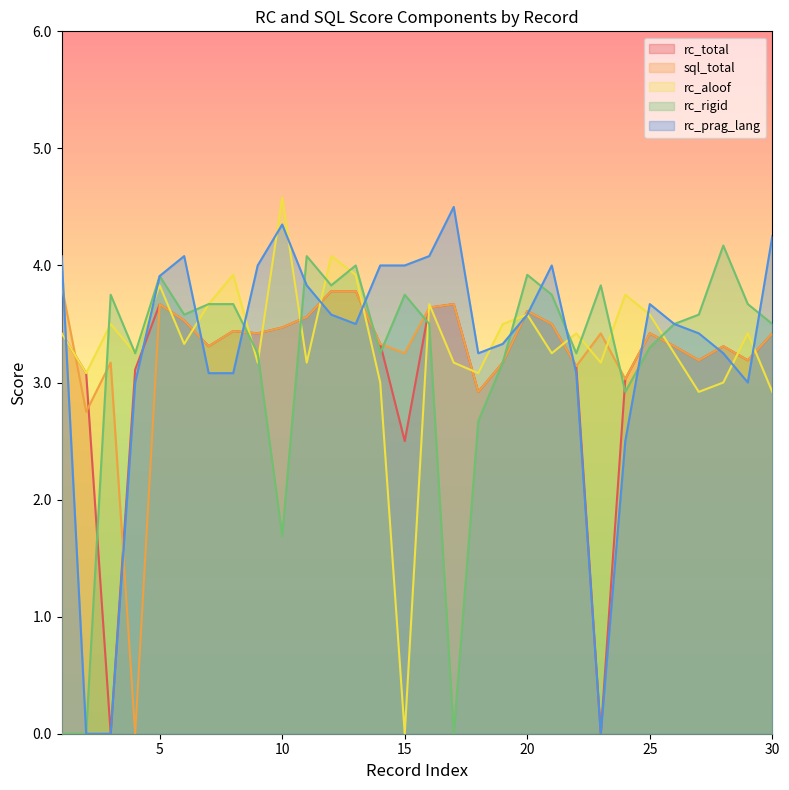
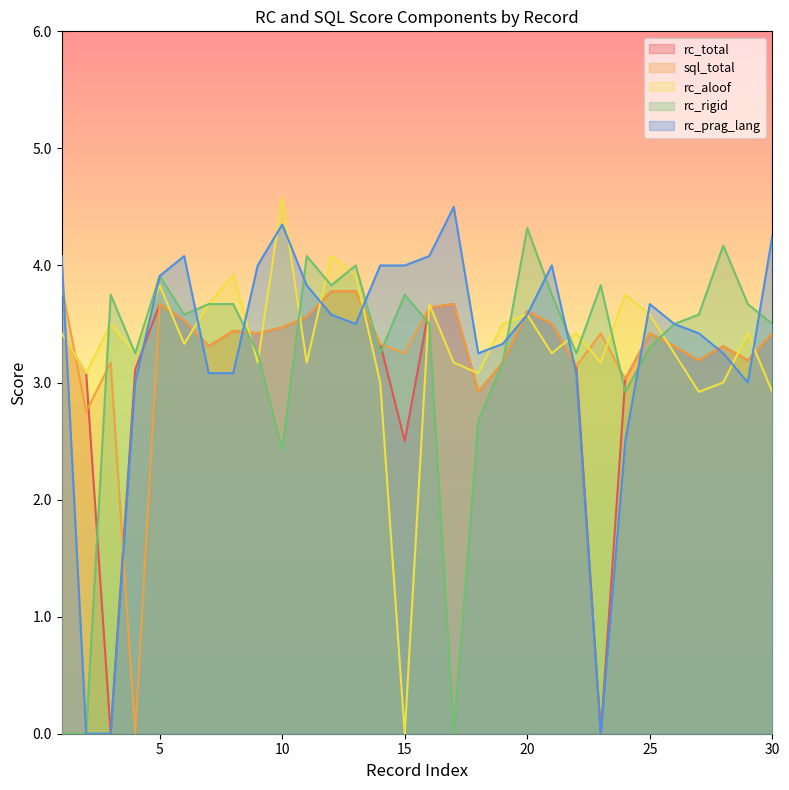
rc_rigid, 10: 1.69 -> 2.42
rc_rigid, 20: 3.92 -> 4.32
